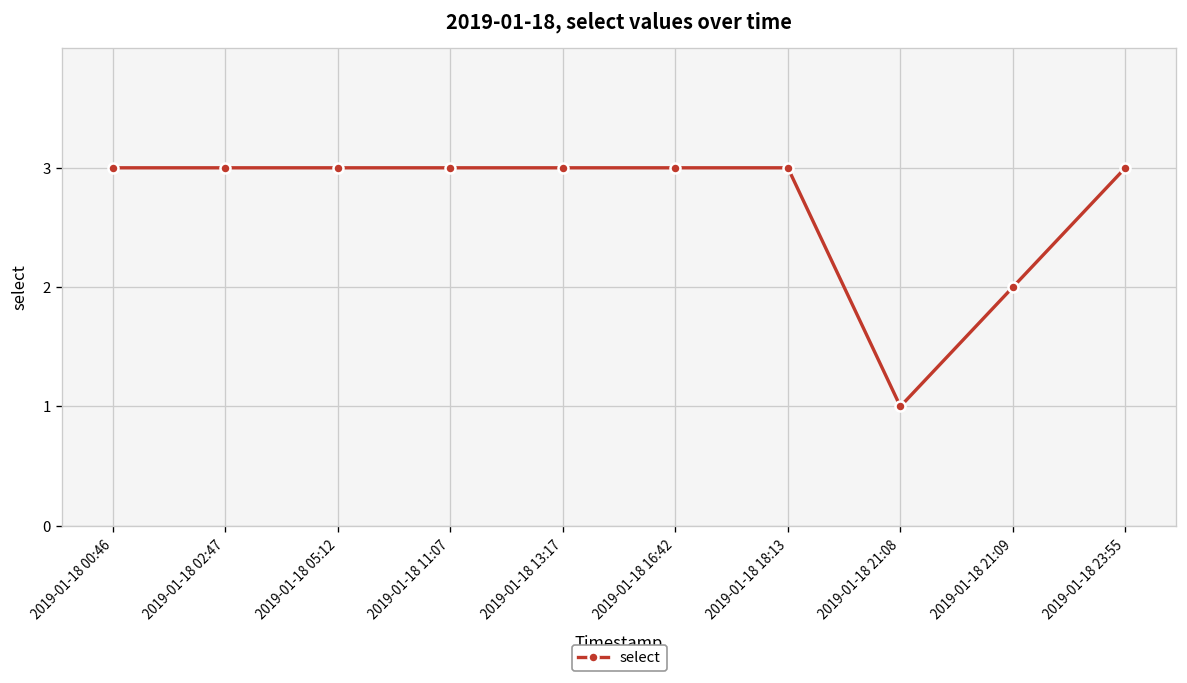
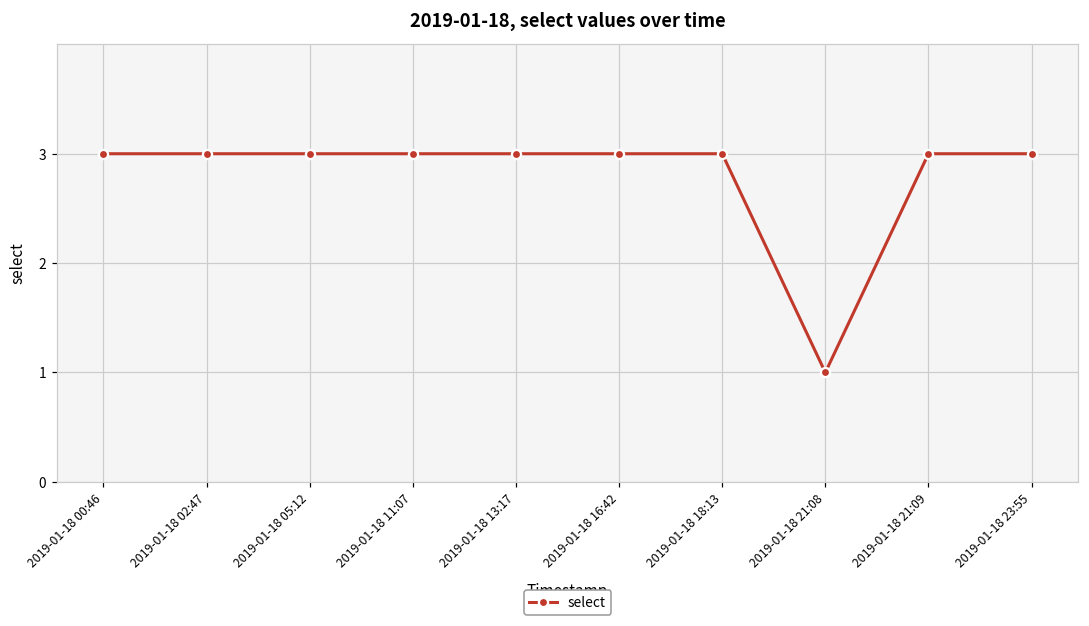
2019-01-18 21:09: 2 -> 3
